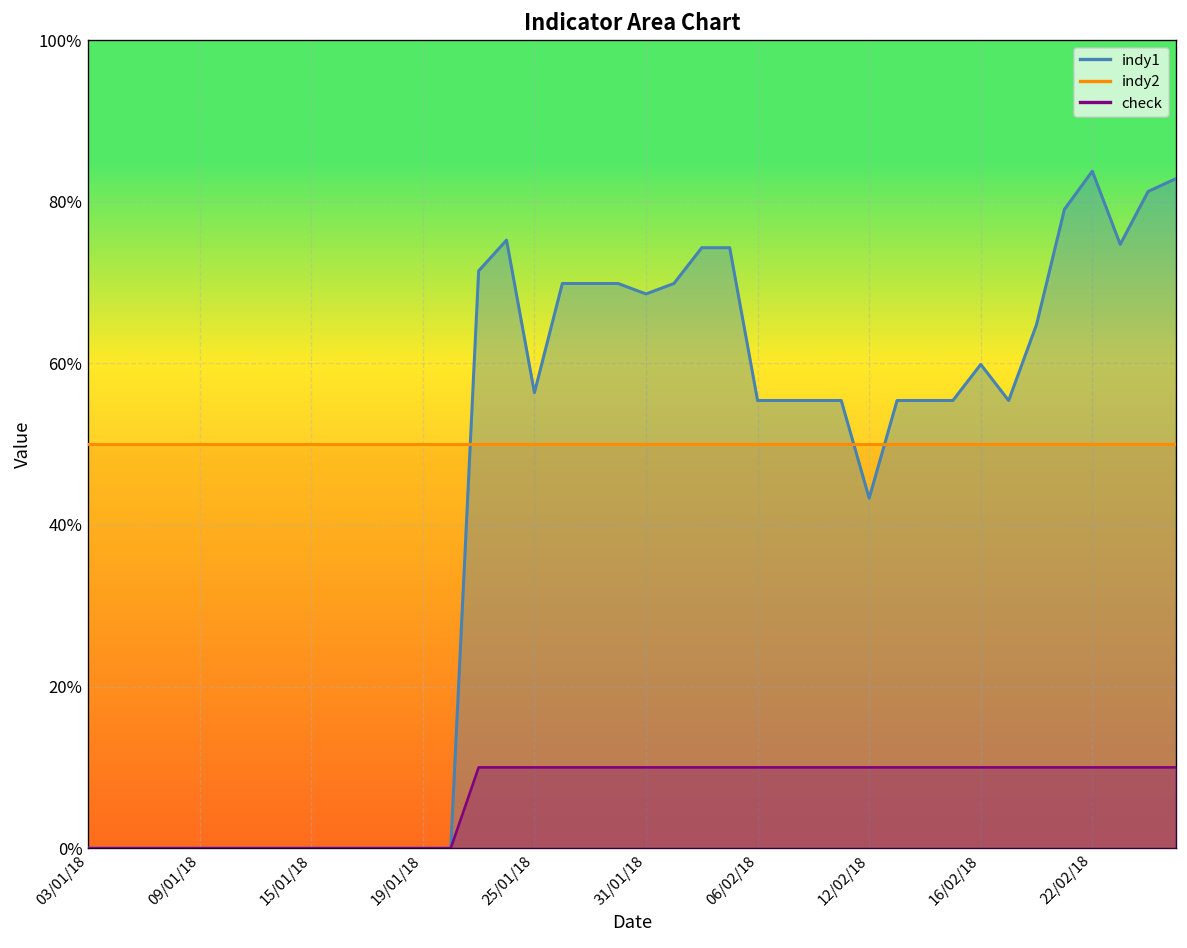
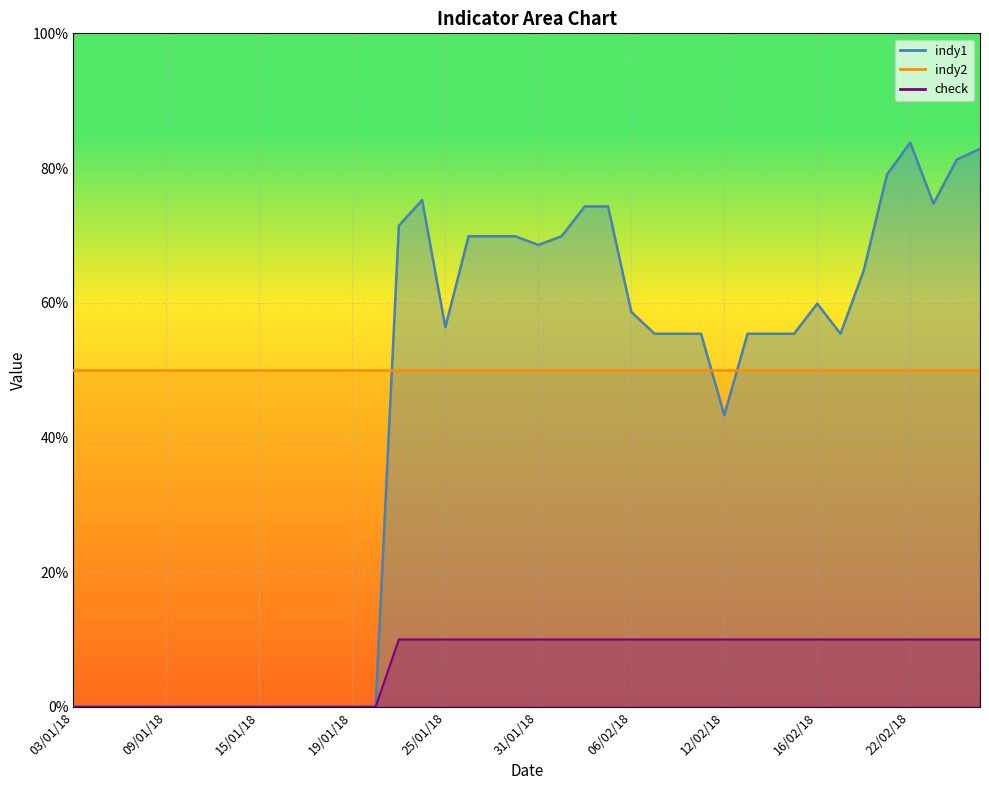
indy1, 06/02/18: 55% -> 59%
